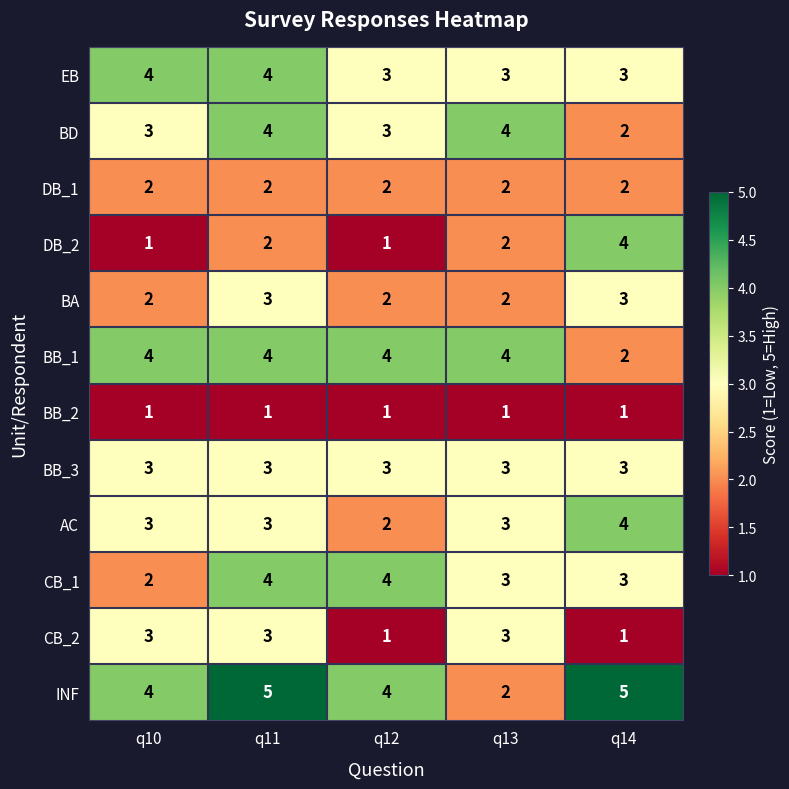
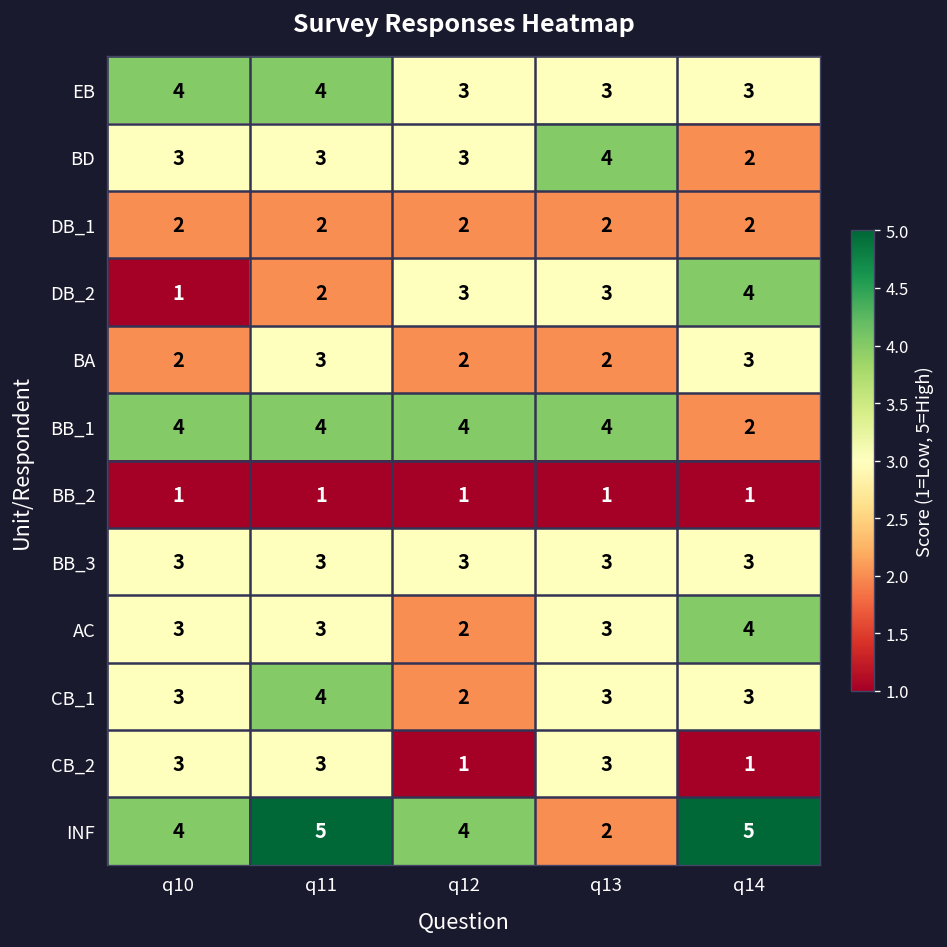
BD, q11: 4 -> 3
DB_2, q12: 1 -> 3
DB_2, q13: 2 -> 3
CB_1, q10: 2 -> 3
CB_1, q12: 4 -> 2
